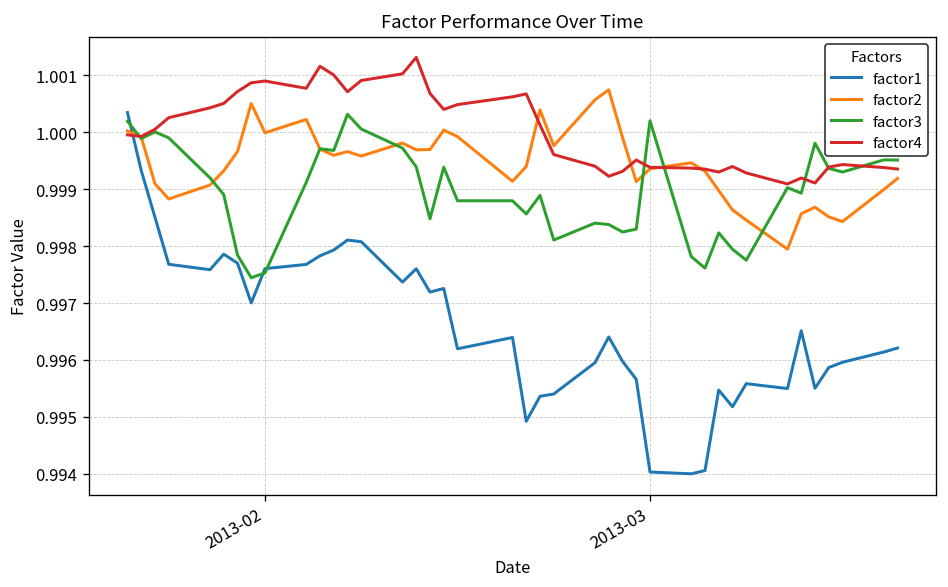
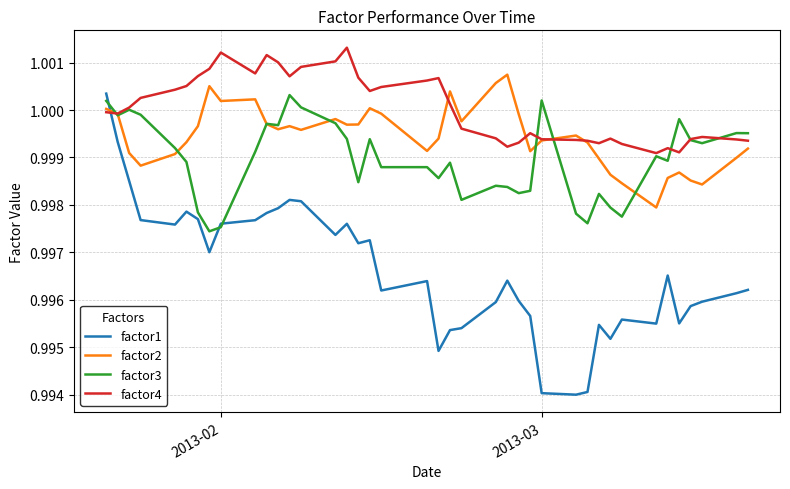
factor2, 2013-02: 1.0000 -> 1.0002
factor4, 2013-02: 1.0009 -> 1.0012
